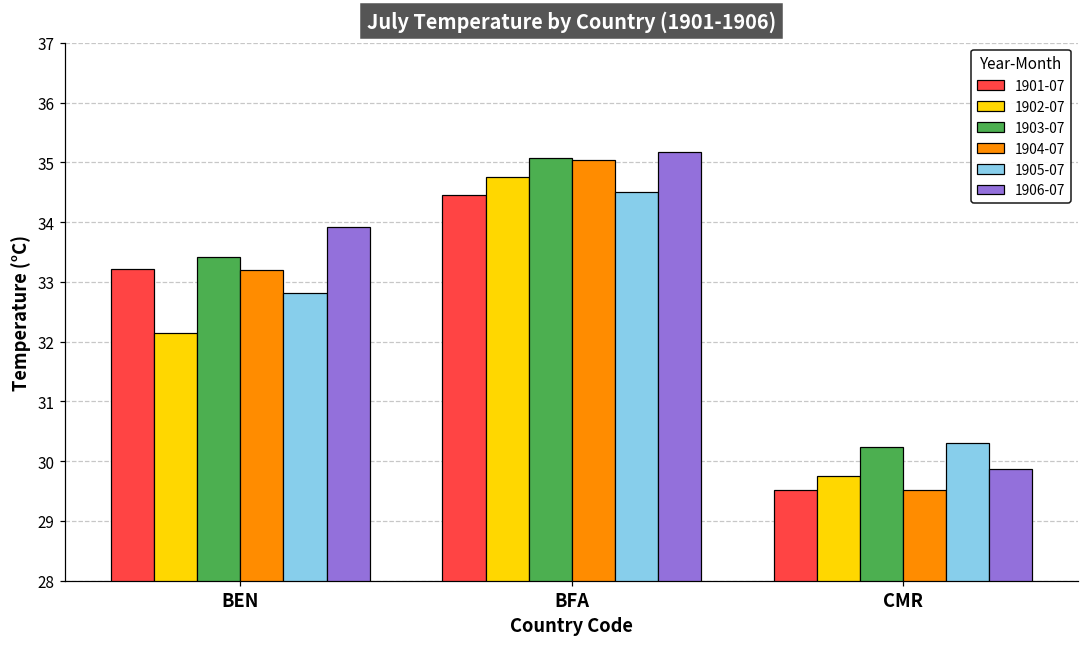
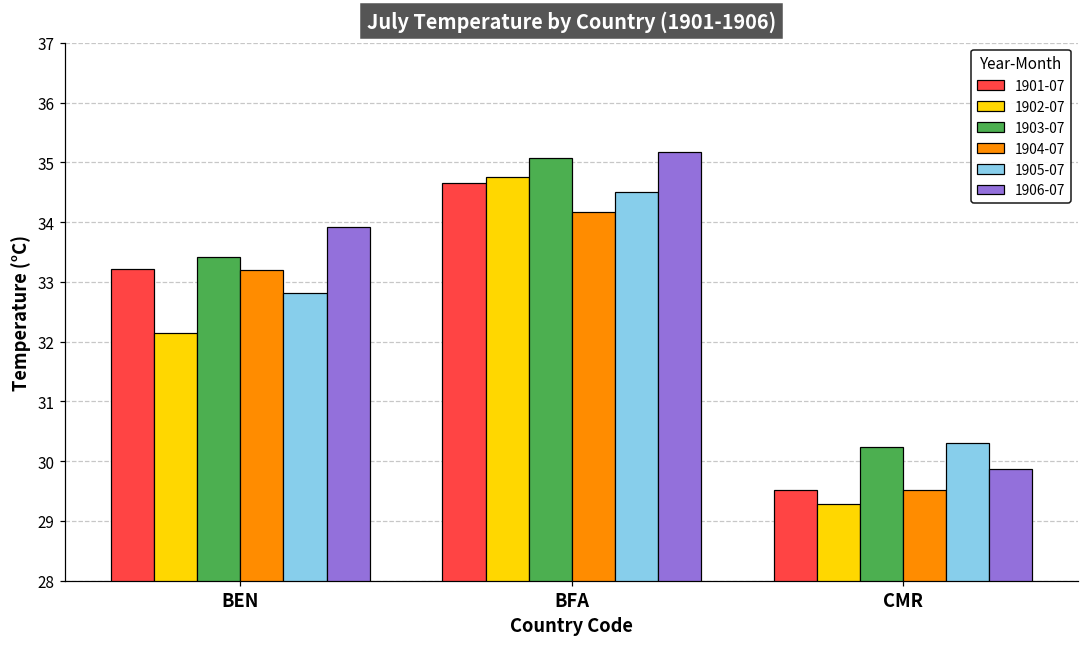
1901-07, BFA: 34.5 -> 34.7
1904-07, BFA: 35.0 -> 34.2
1902-07, CMR: 29.8 -> 29.3
